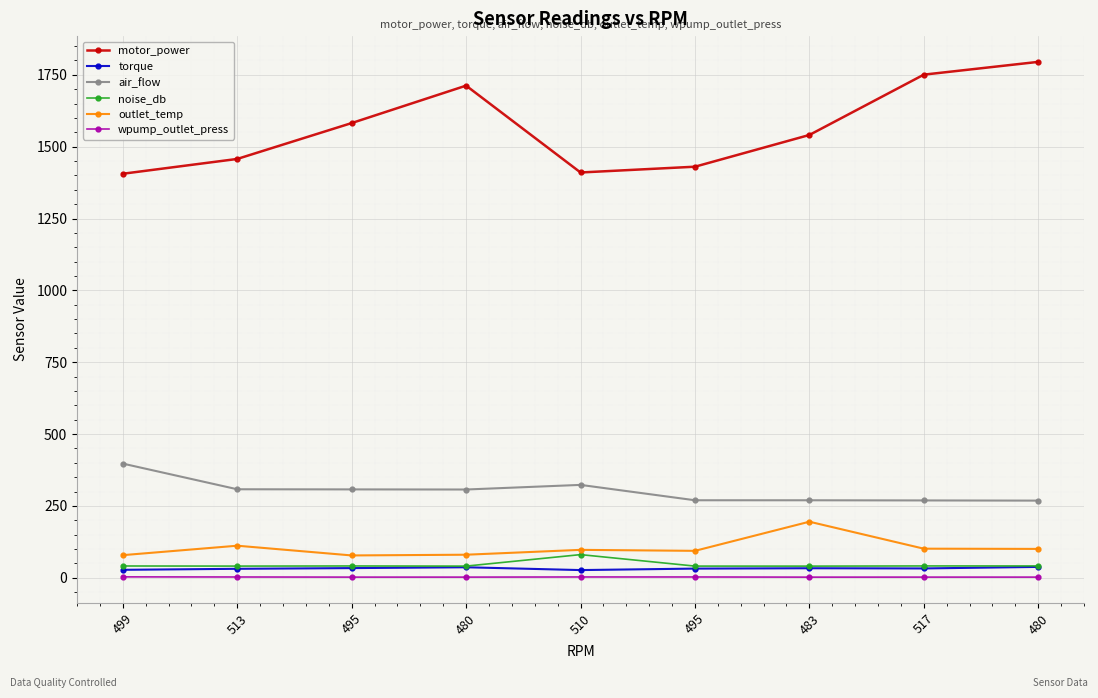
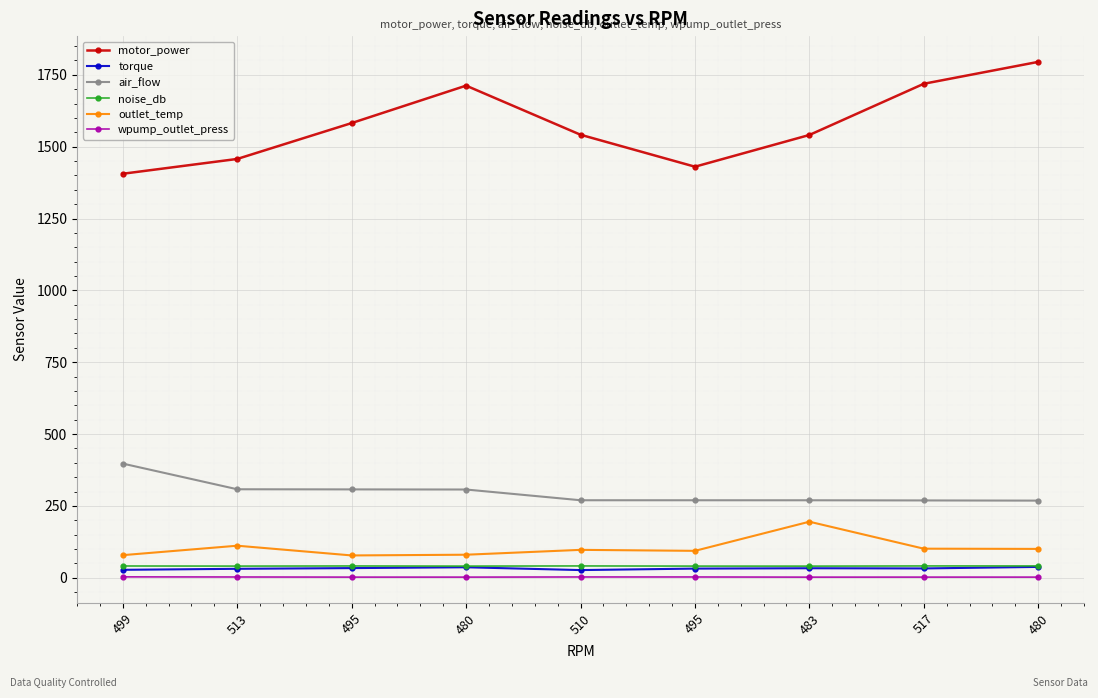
motor_power, 510: 1410 -> 1540
air_flow, 510: 320 -> 270
noise_db, 510: 80 -> 40
motor_power, 517: 1750 -> 1720
